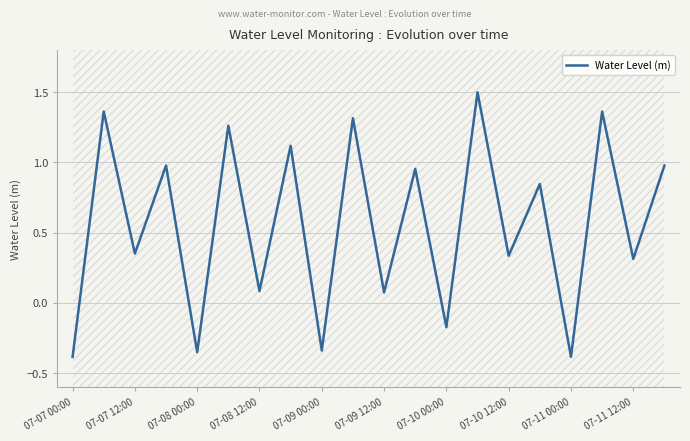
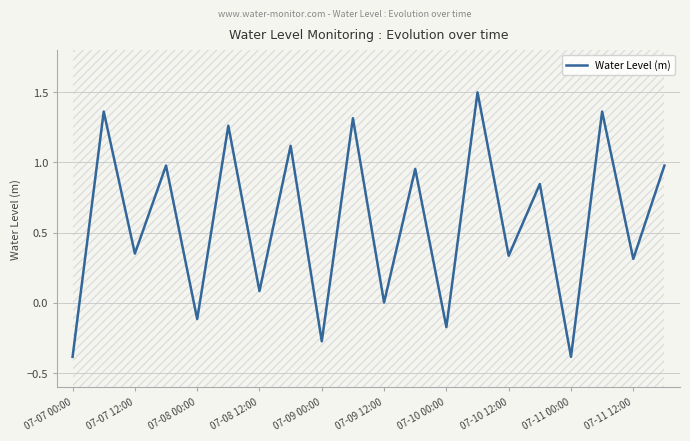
Water Level (m), 07-08 00:00: -0.35 -> -0.11
Water Level (m), 07-09 00:00: -0.34 -> -0.27
Water Level (m), 07-09 12:00: 0.08 -> 0.00
